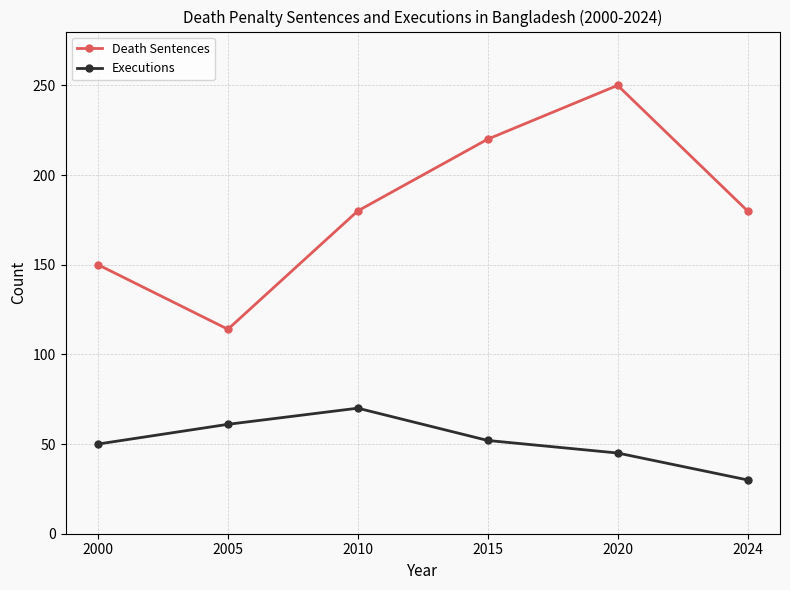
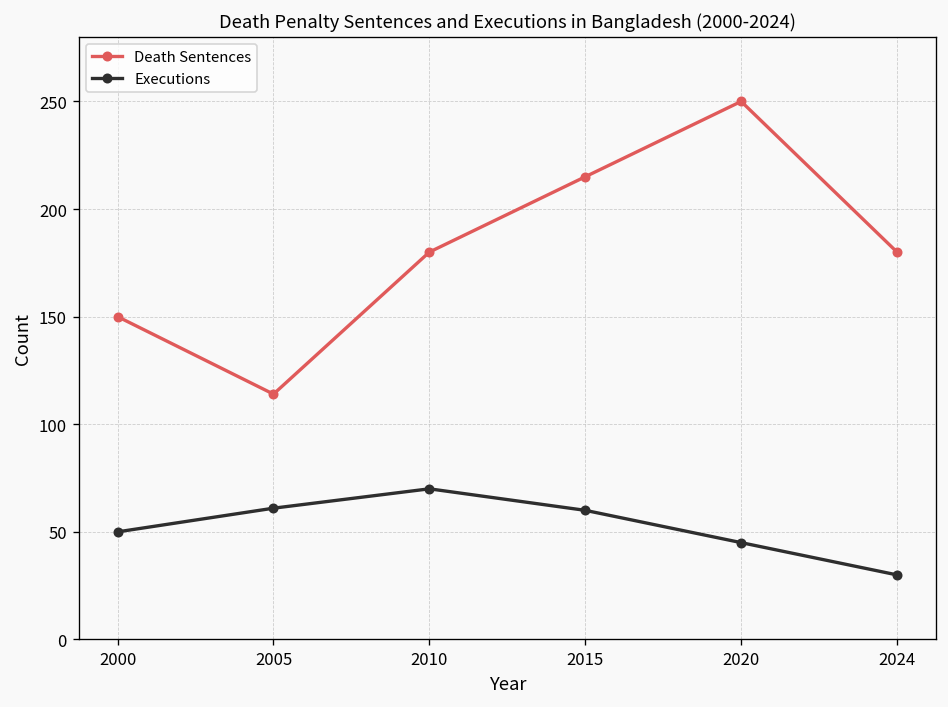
Death Sentences, 2015: 220 -> 215
Executions, 2015: 52 -> 60
